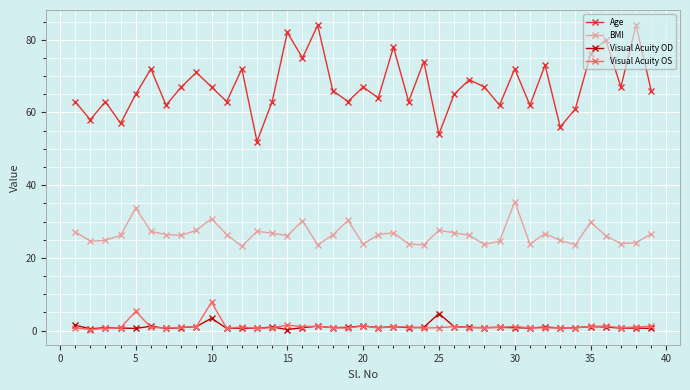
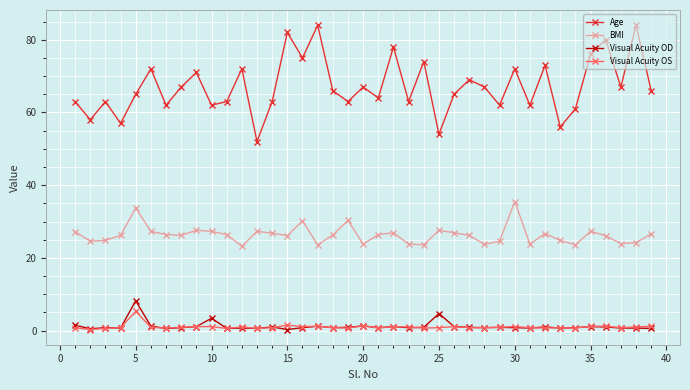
Visual Acuity OD, 5: 1 -> 8
Age, 10: 67 -> 62
BMI, 10: 31 -> 27
Visual Acuity OS, 10: 8 -> 1
BMI, 35: 30 -> 27
